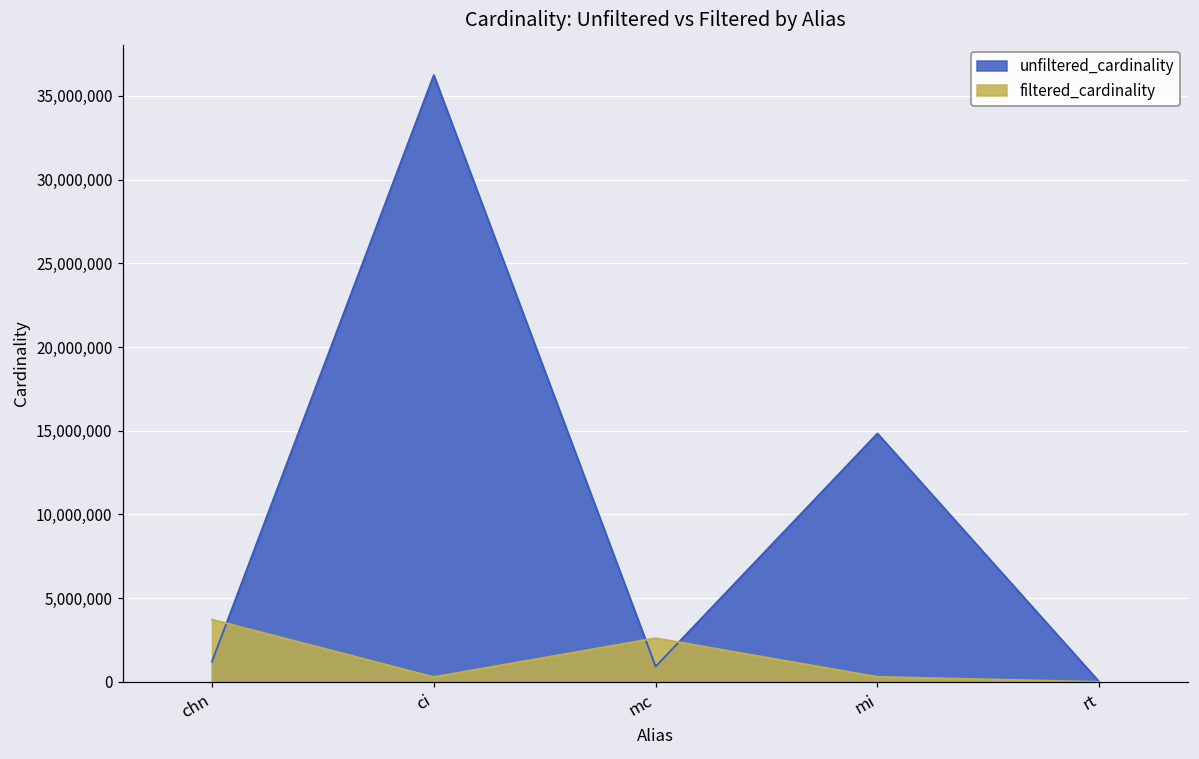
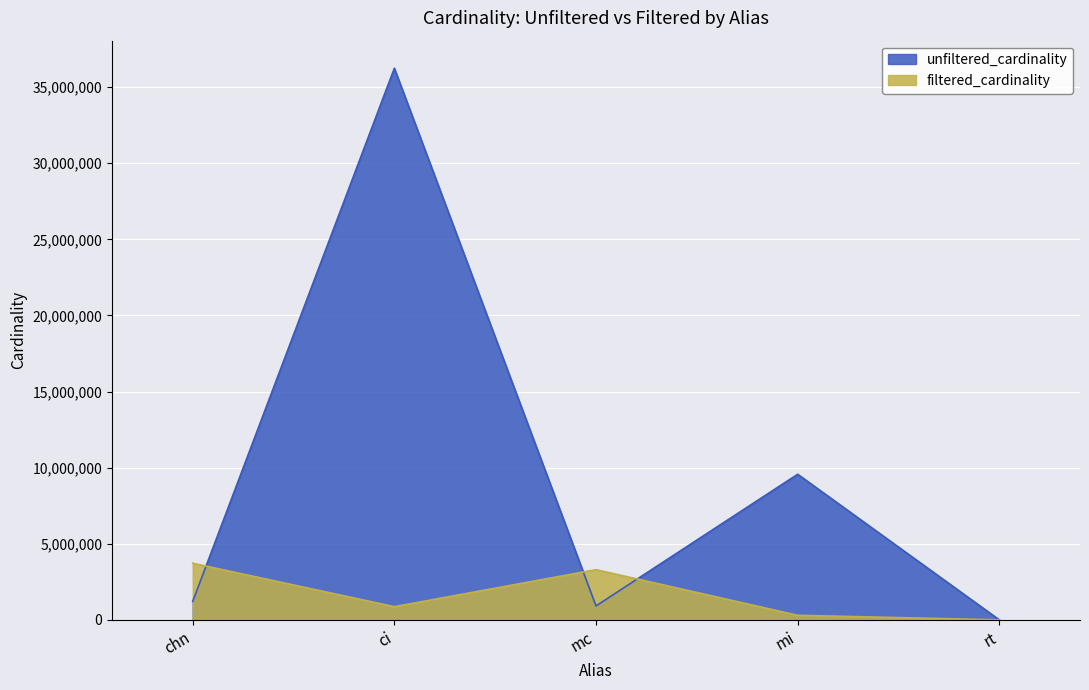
filtered_cardinality, ci: 300,000 -> 900,000
filtered_cardinality, mc: 2,600,000 -> 3,300,000
unfiltered_cardinality, mi: 14,800,000 -> 9,600,000
